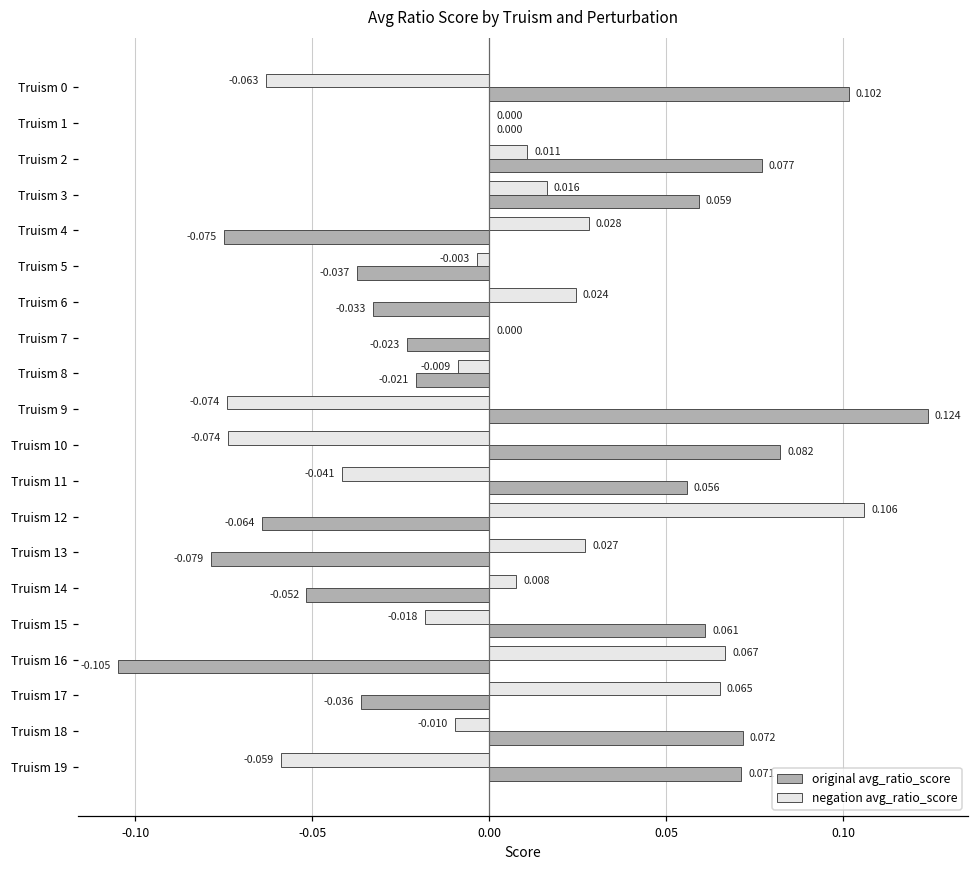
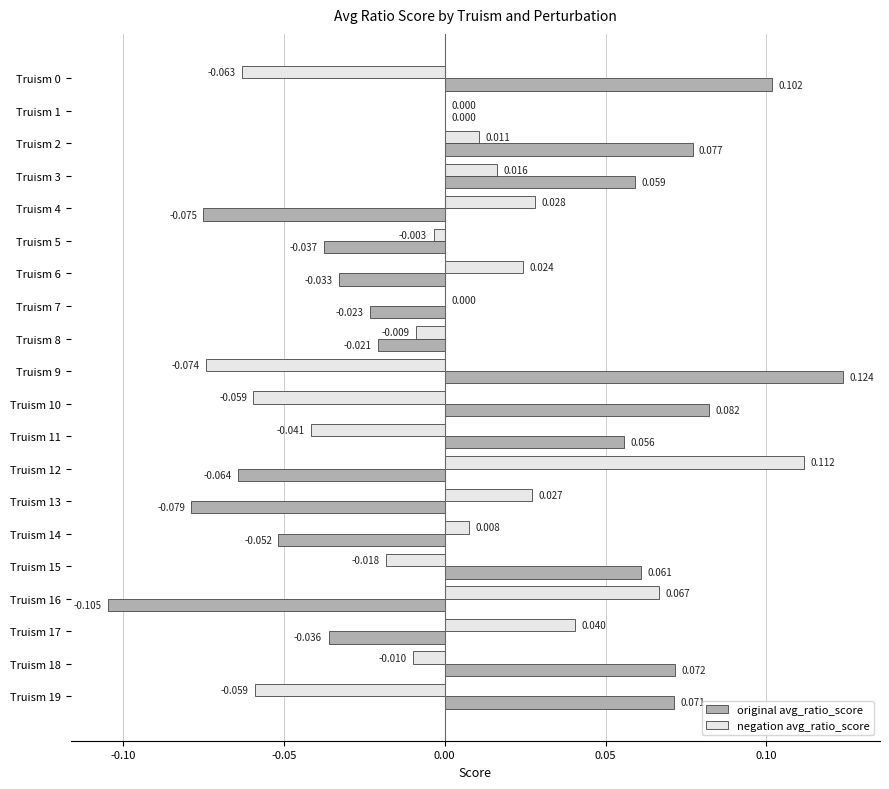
negation avg_ratio_score, Truism 10: -0.074 -> -0.059
negation avg_ratio_score, Truism 12: 0.106 -> 0.112
negation avg_ratio_score, Truism 17: 0.065 -> 0.040
